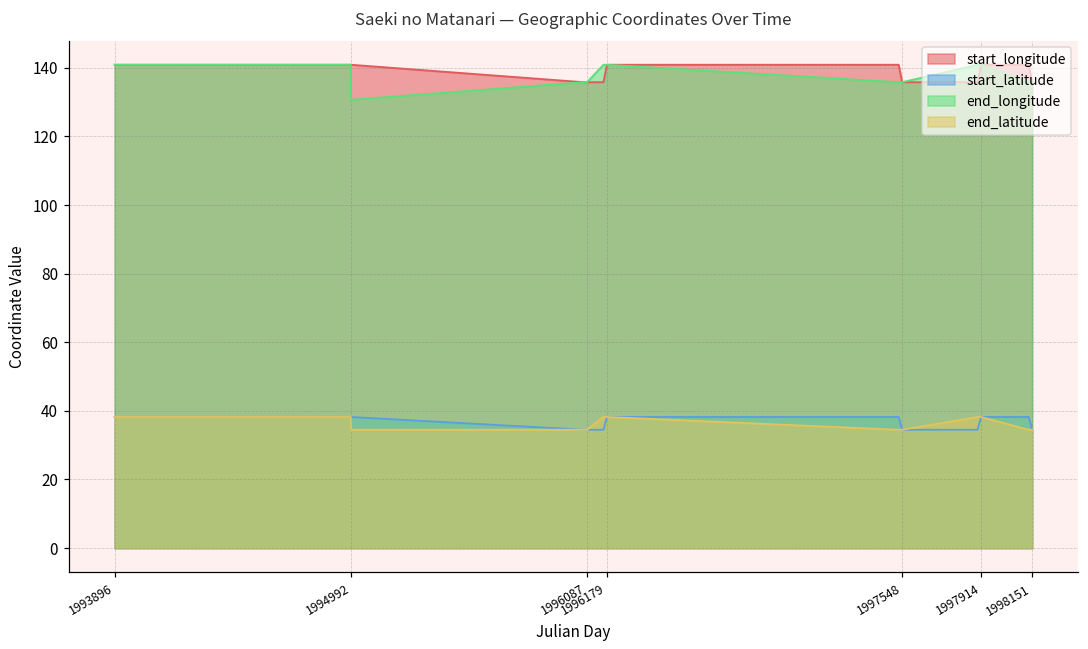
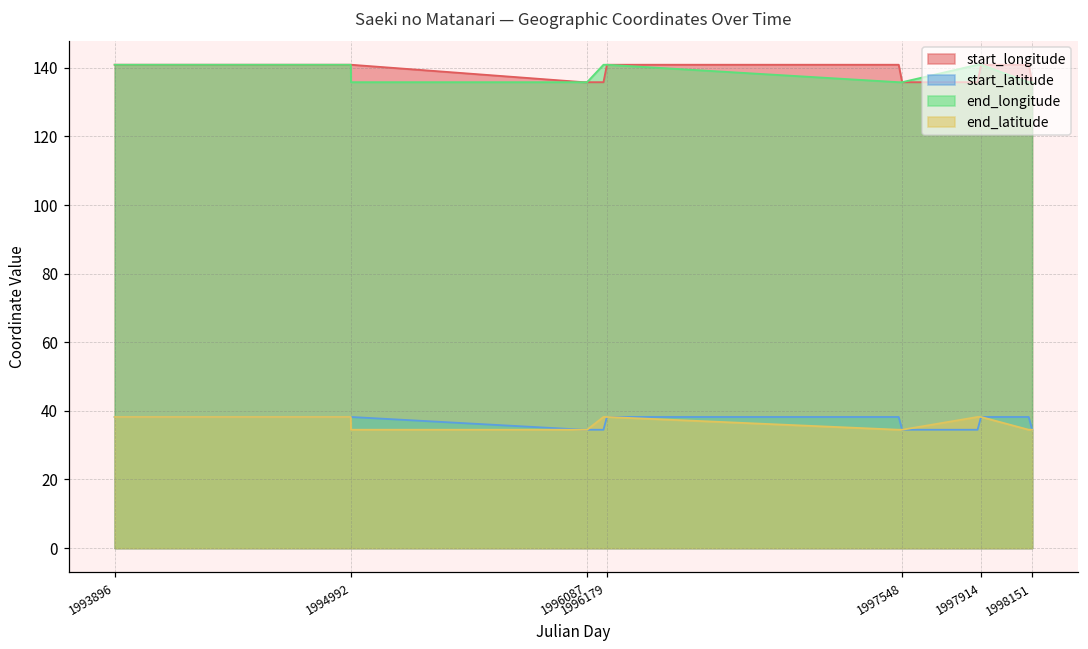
end_longitude, 1994992: 131 -> 136
